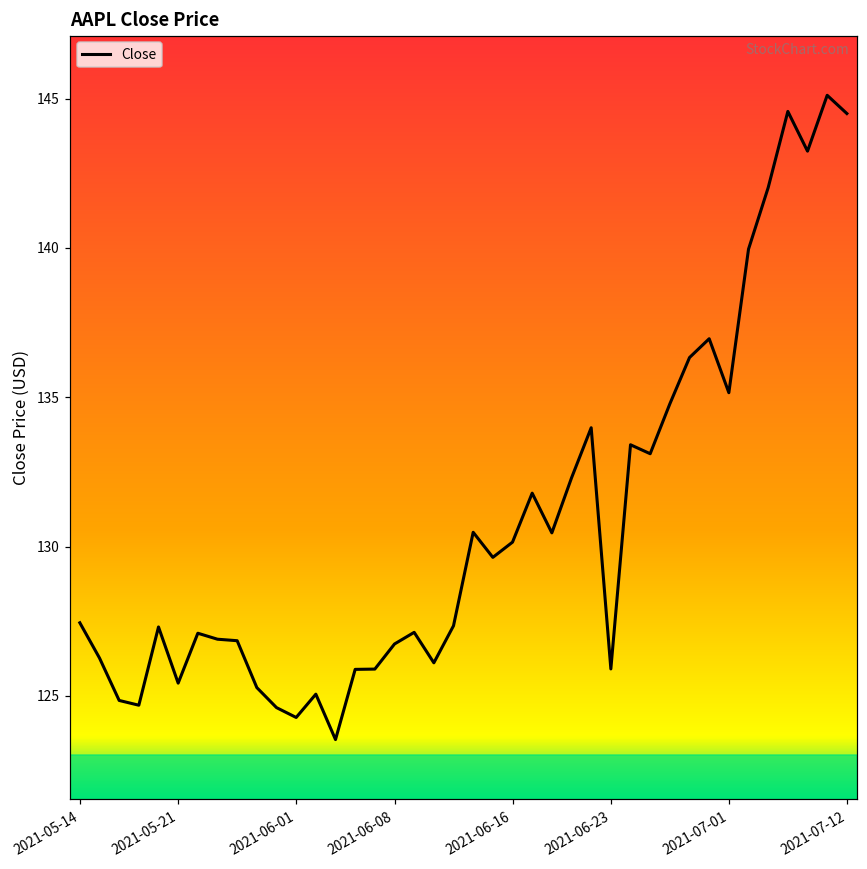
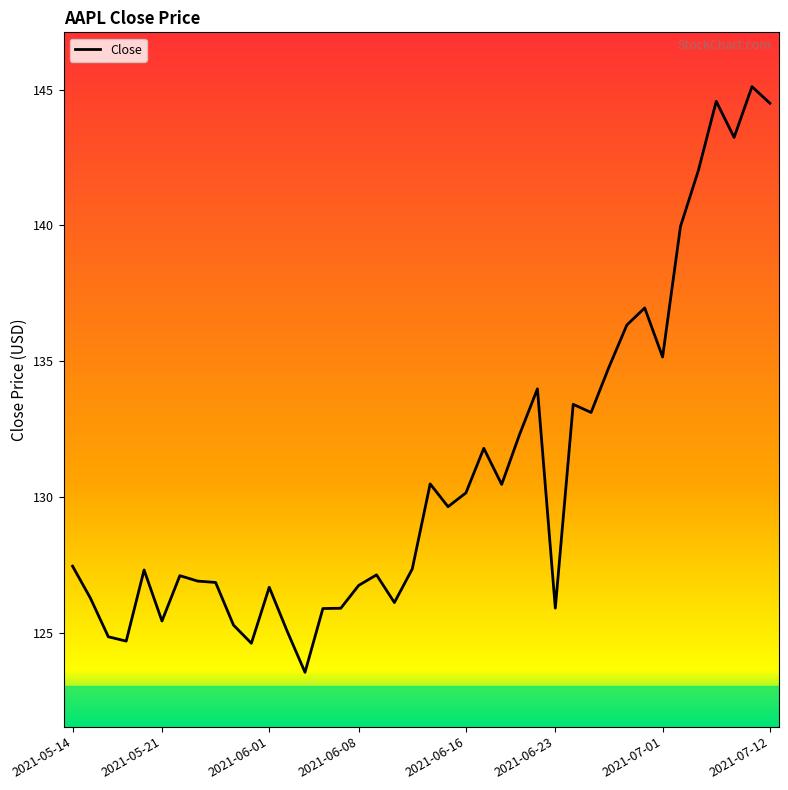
2021-06-01: 124.3 -> 126.7
